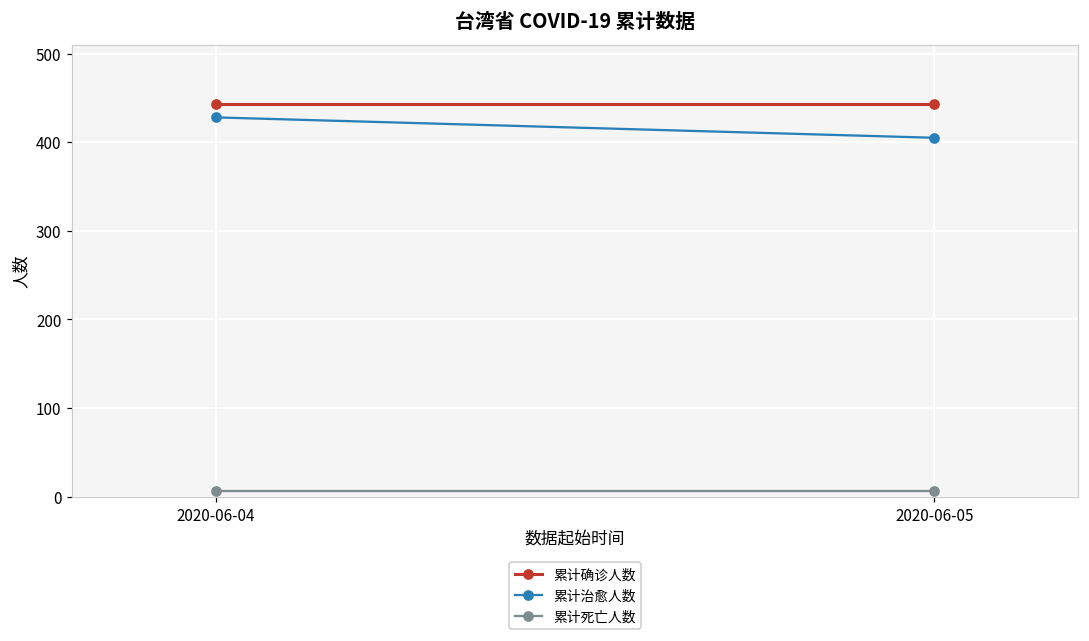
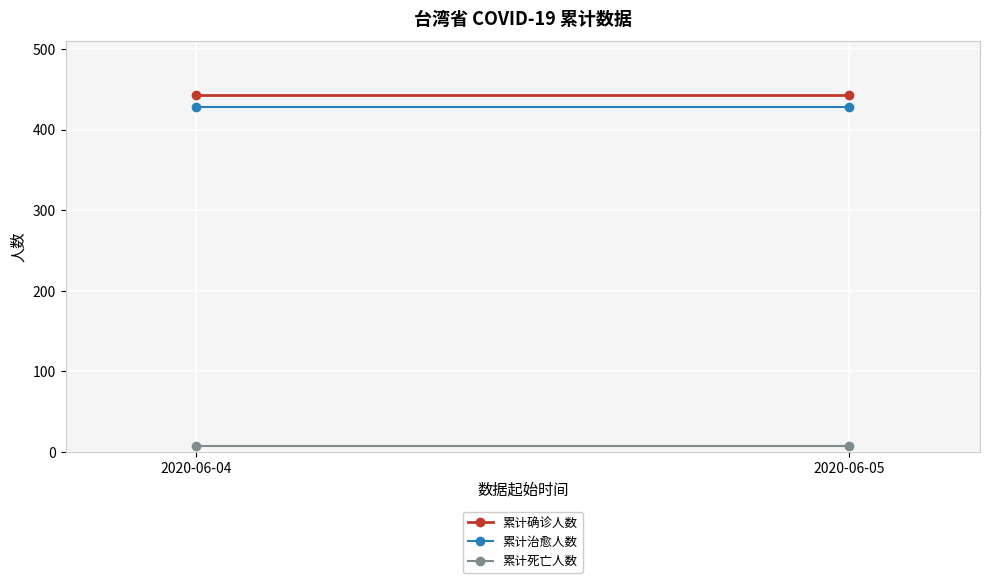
累计治愈人数, 2020-06-05: 410 -> 430
